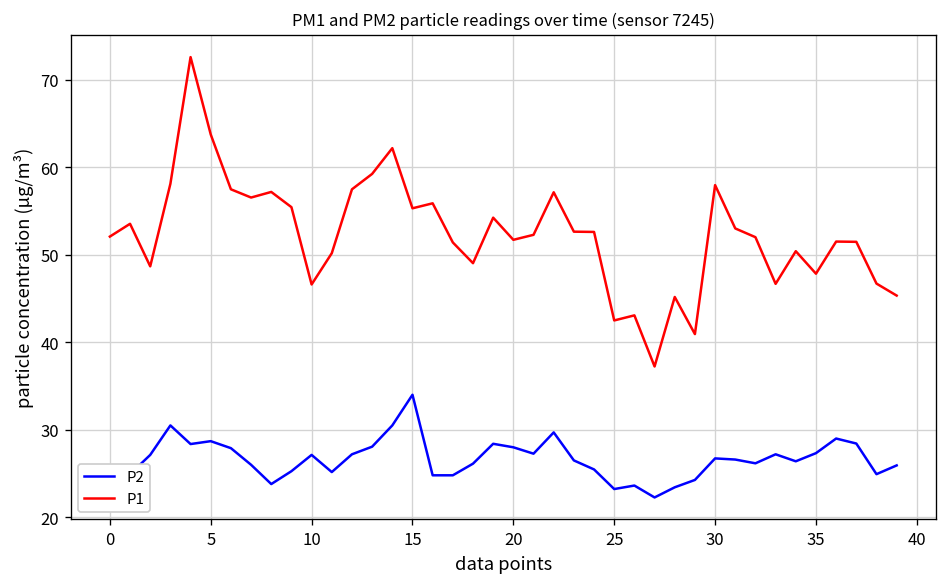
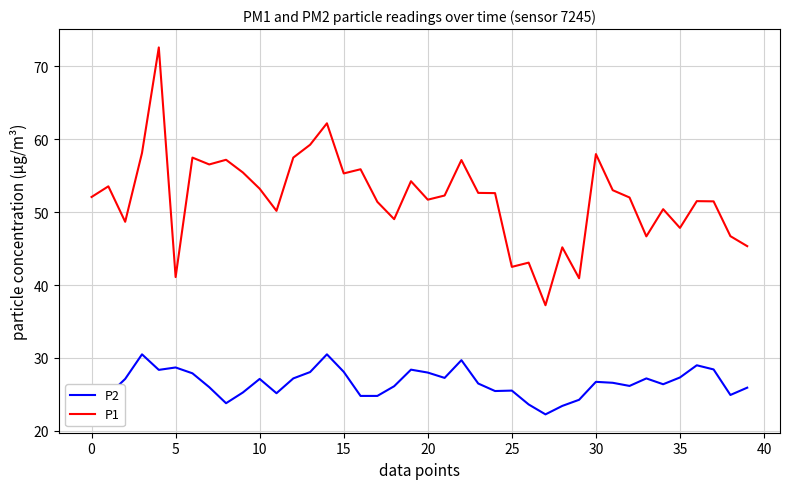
P1, 5: 64 -> 41
P1, 10: 47 -> 53
P2, 15: 34 -> 28
P2, 25: 23 -> 26
